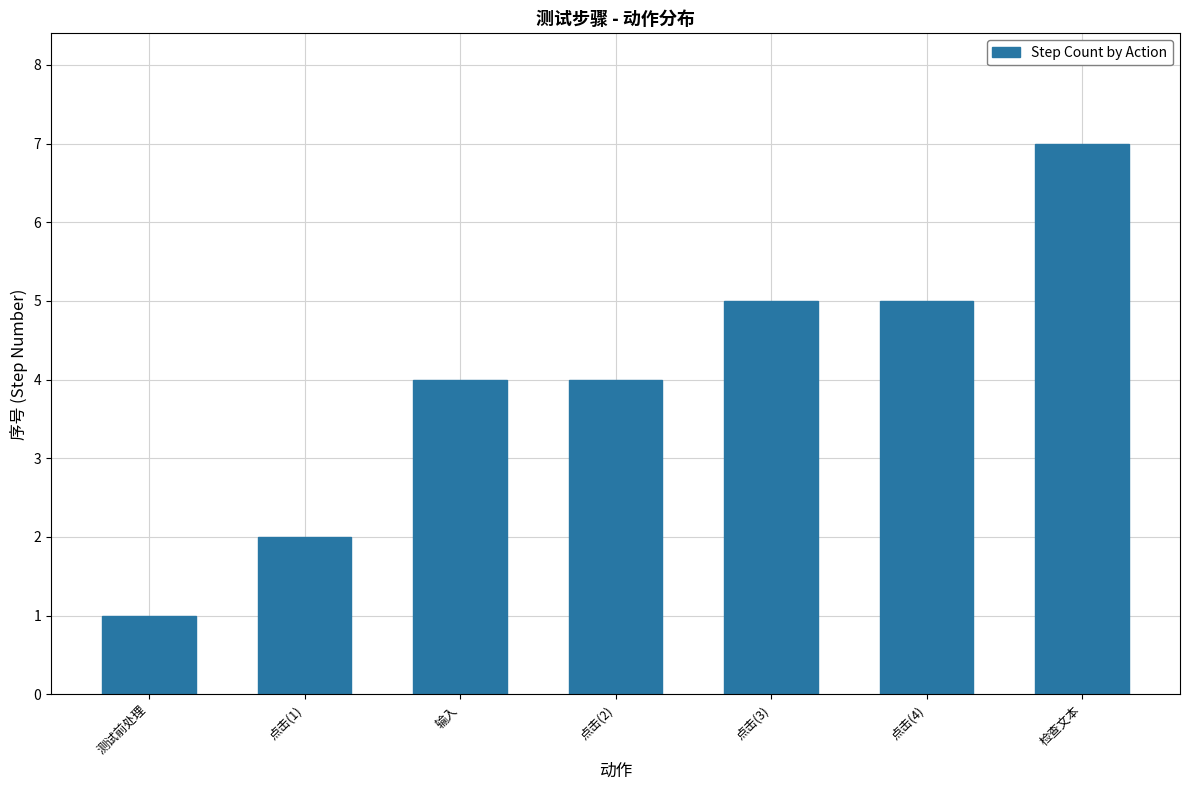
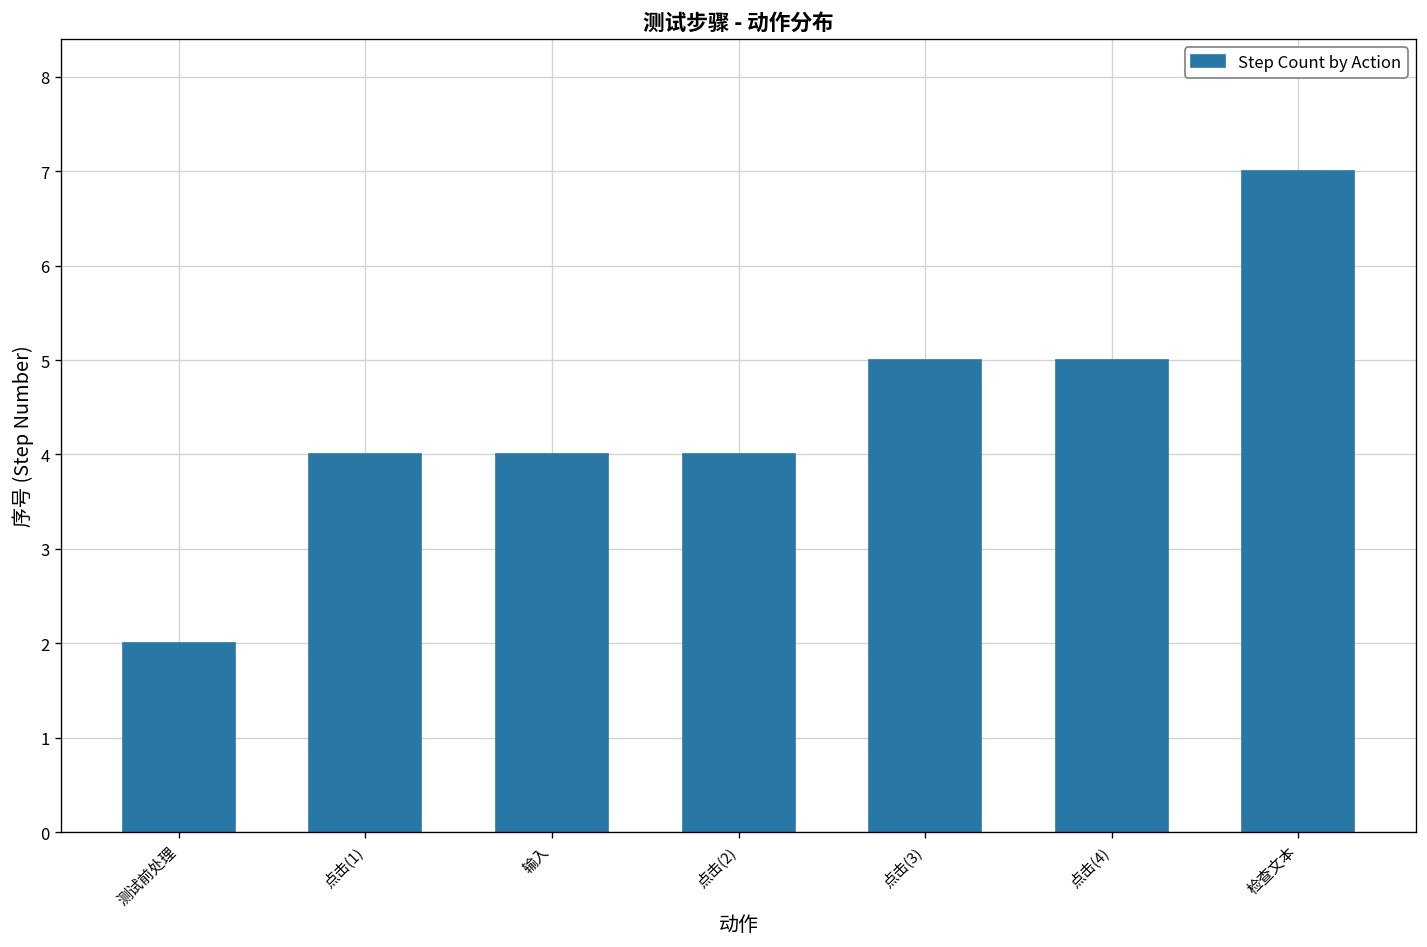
测试前处理: 1 -> 2
点击(1): 2 -> 4
